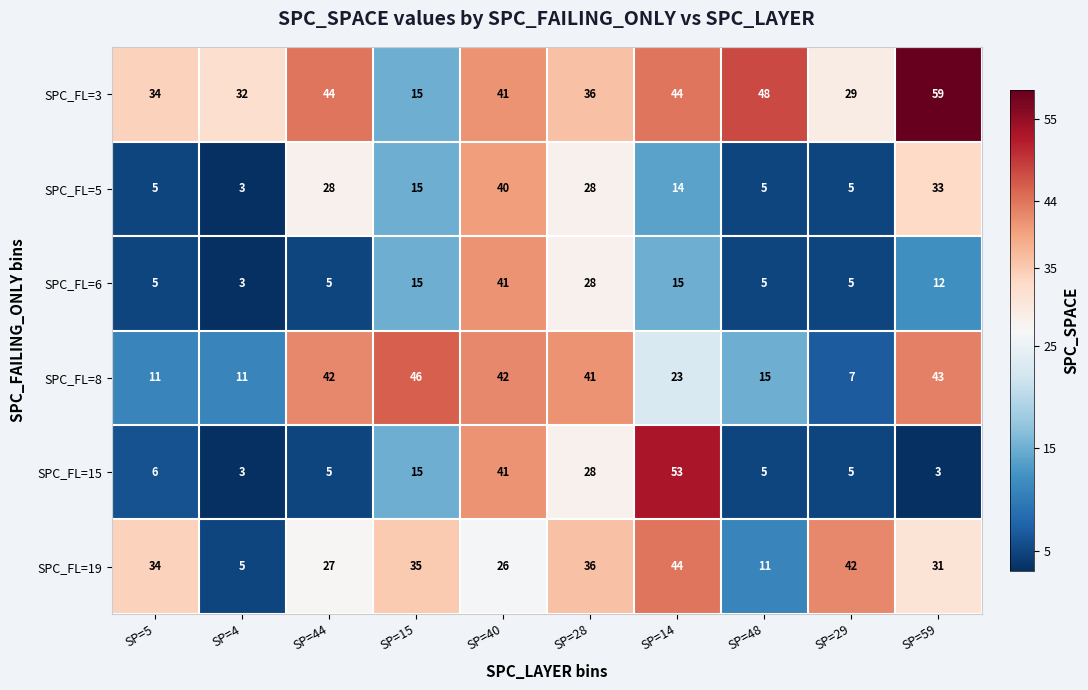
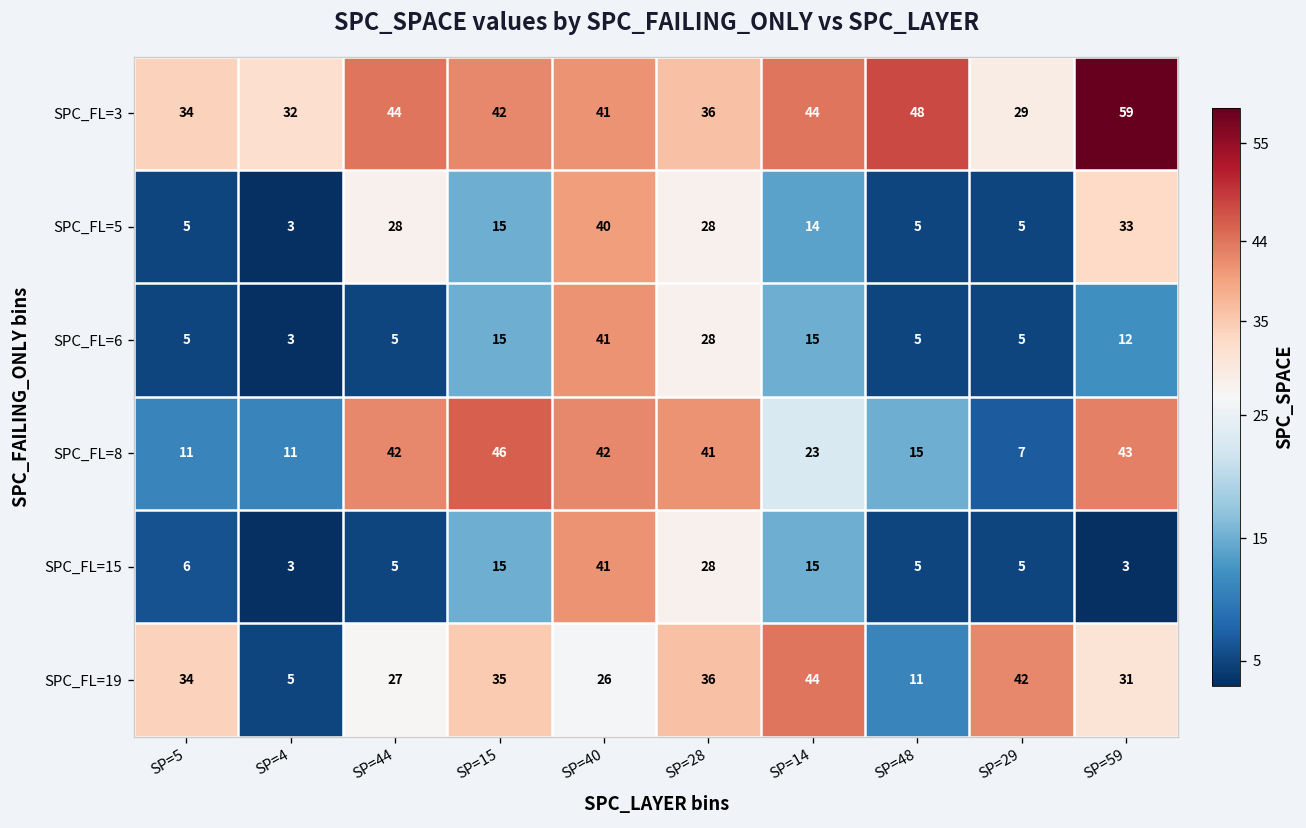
SPC_FL=3, SP=15: 15 -> 42
SPC_FL=15, SP=14: 53 -> 15
